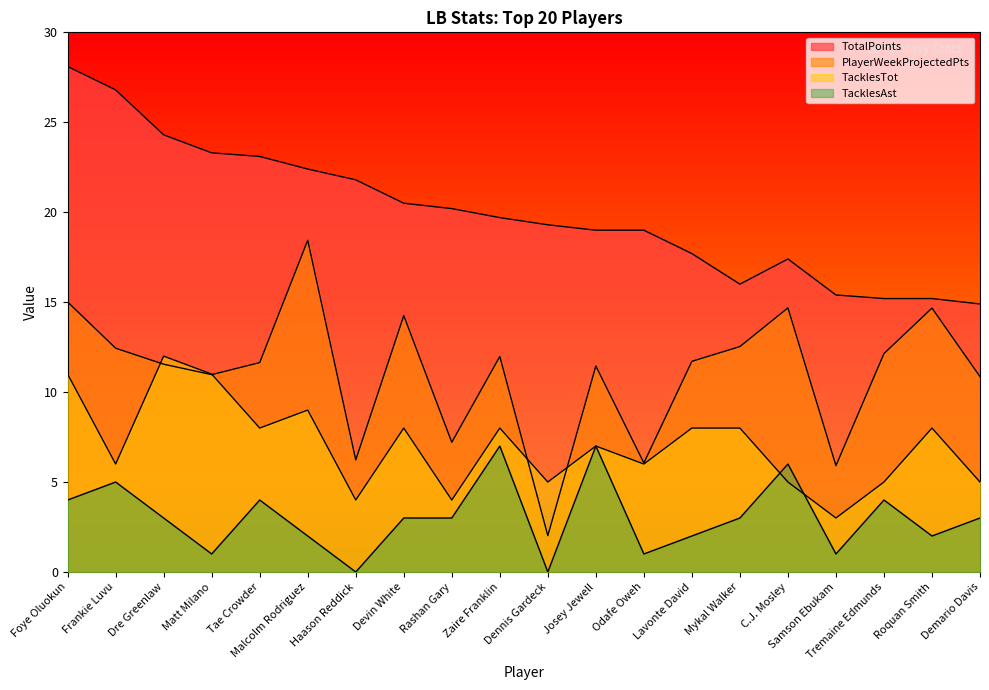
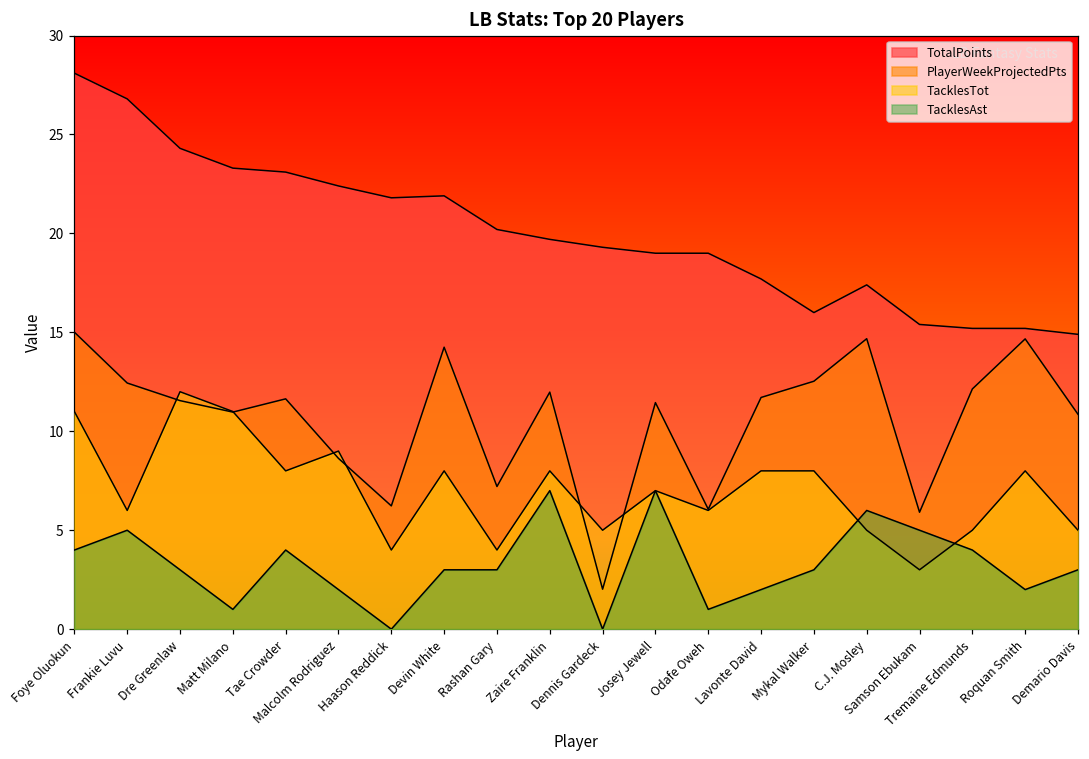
PlayerWeekProjectedPts, Malcolm Rodriguez: 18.4 -> 8.6
TotalPoints, Devin White: 20.5 -> 21.9
TacklesAst, Samson Ebukam: 1 -> 5
